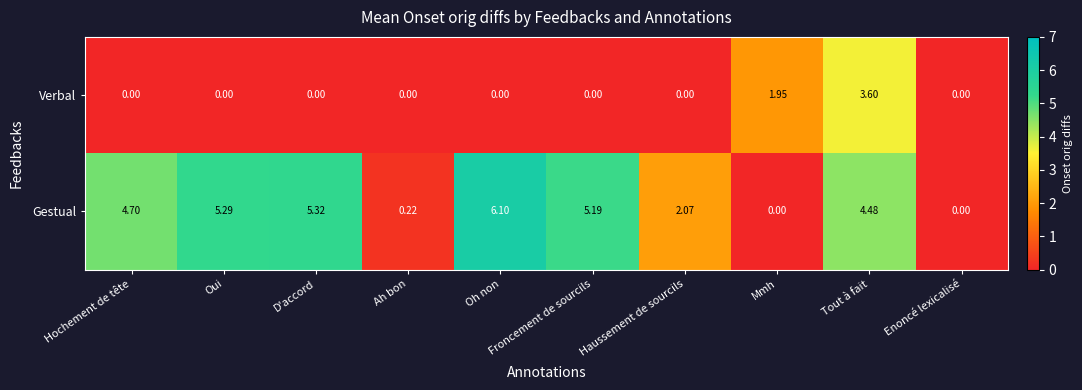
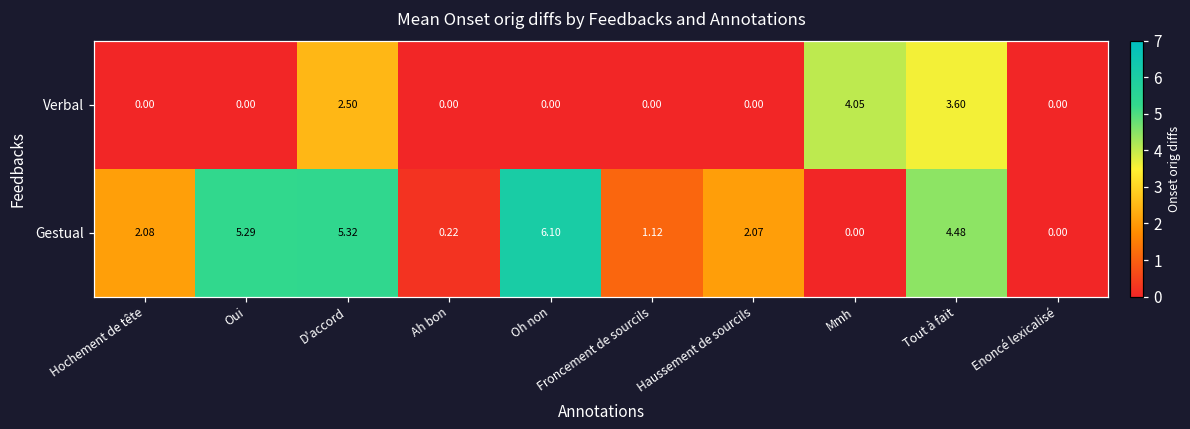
Verbal, D'accord: 0.00 -> 2.50
Verbal, Mmh: 1.95 -> 4.05
Gestual, Hochement de tête: 4.70 -> 2.08
Gestual, Froncement de sourcils: 5.19 -> 1.12
